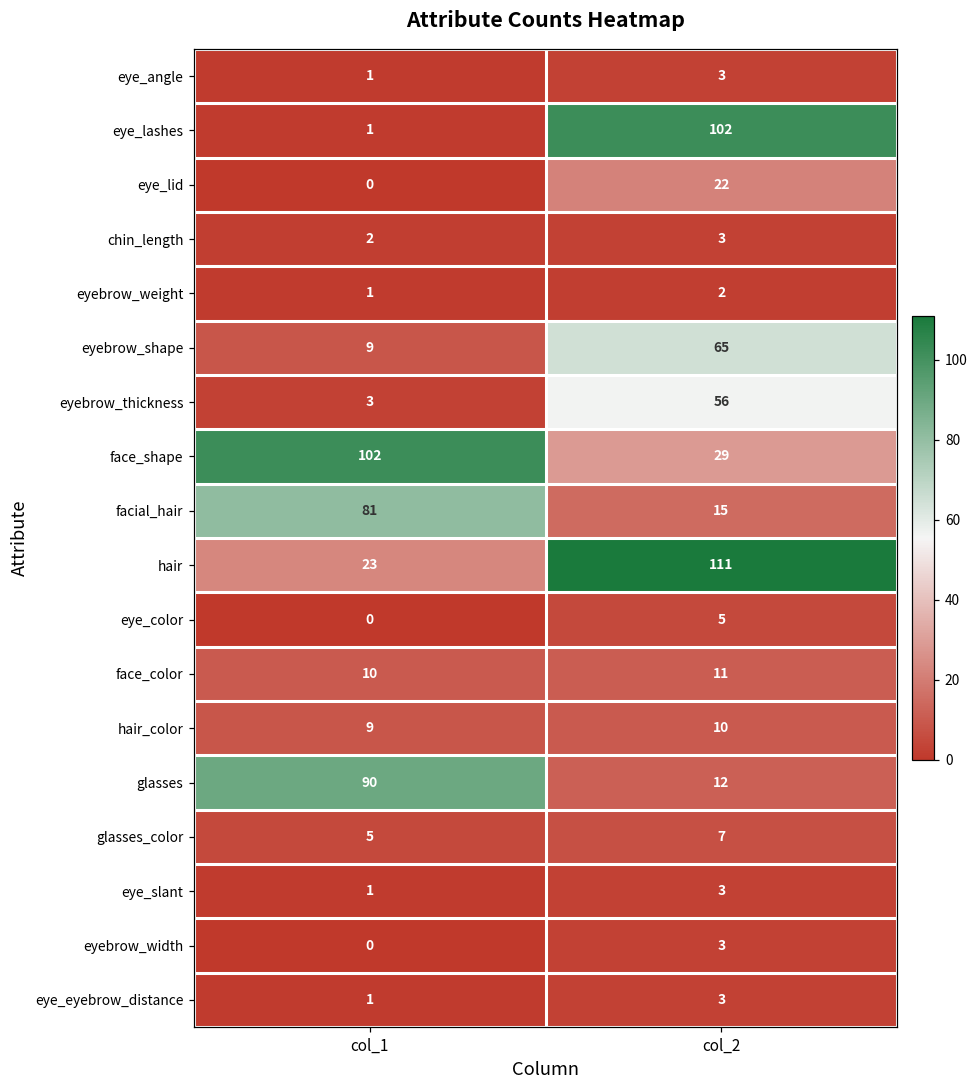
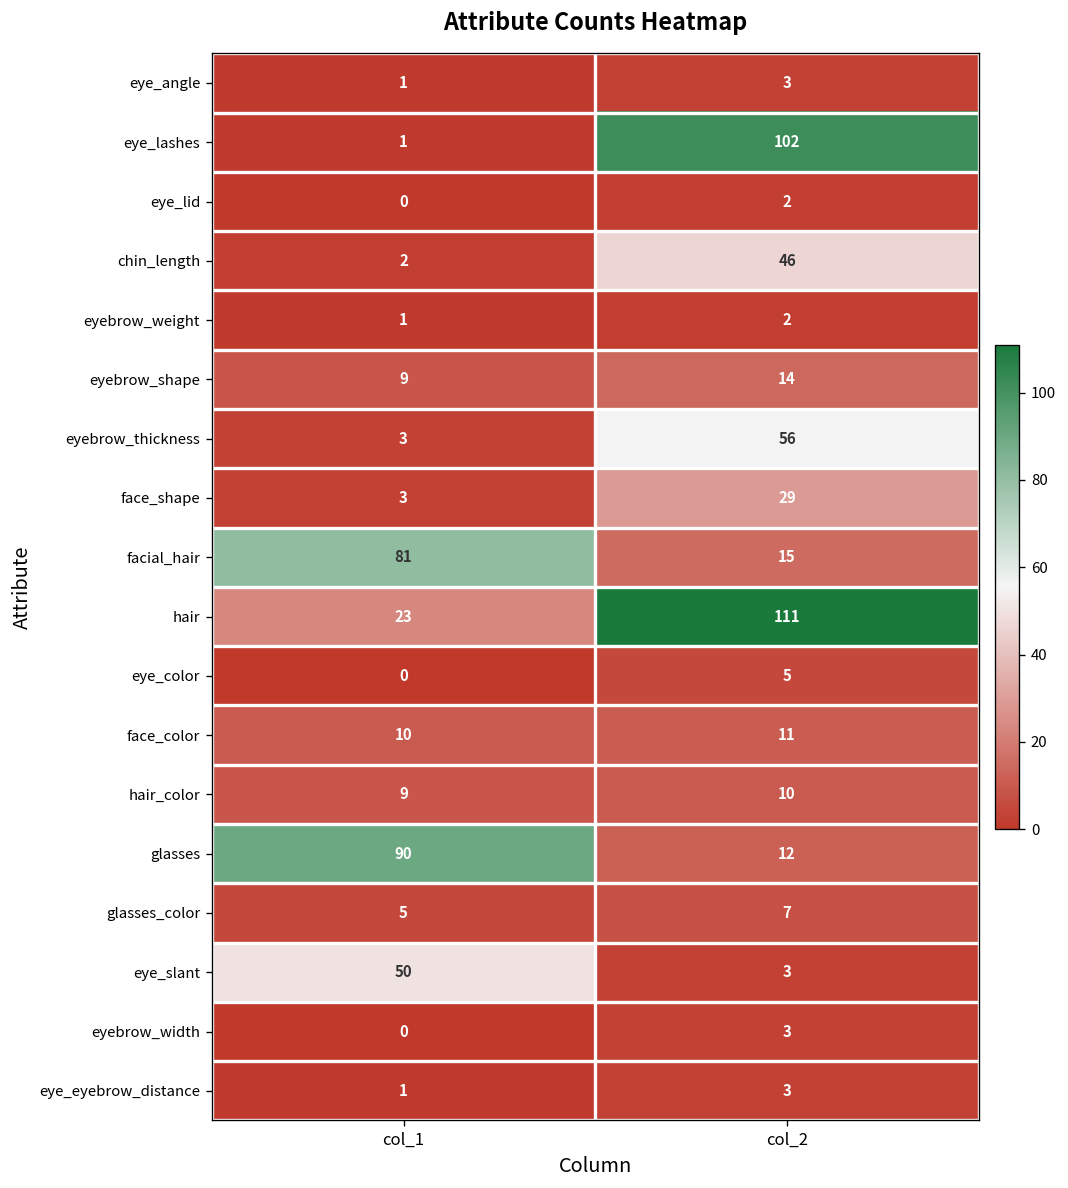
eye_lid, col_2: 22 -> 2
chin_length, col_2: 3 -> 46
eyebrow_shape, col_2: 65 -> 14
face_shape, col_1: 102 -> 3
eye_slant, col_1: 1 -> 50
